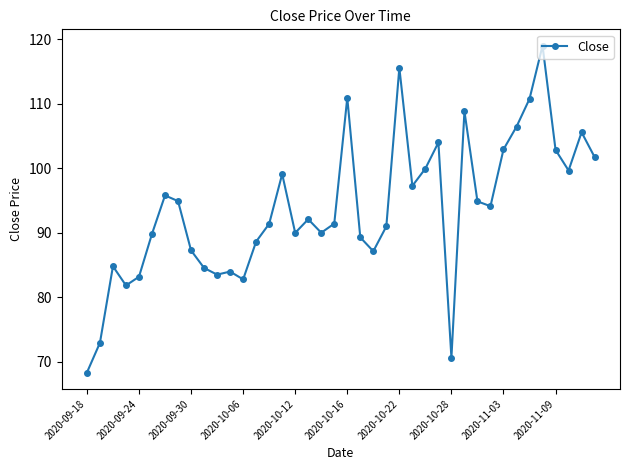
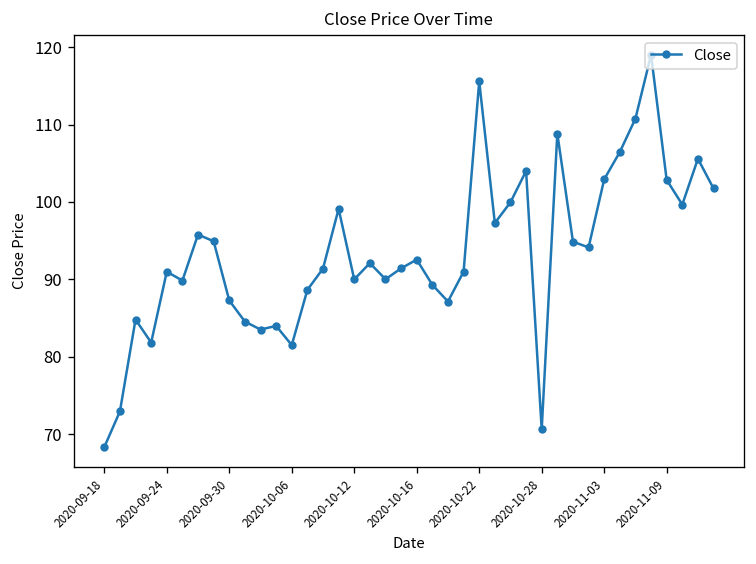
2020-09-24: 83 -> 91
2020-10-06: 83 -> 82
2020-10-16: 111 -> 93
